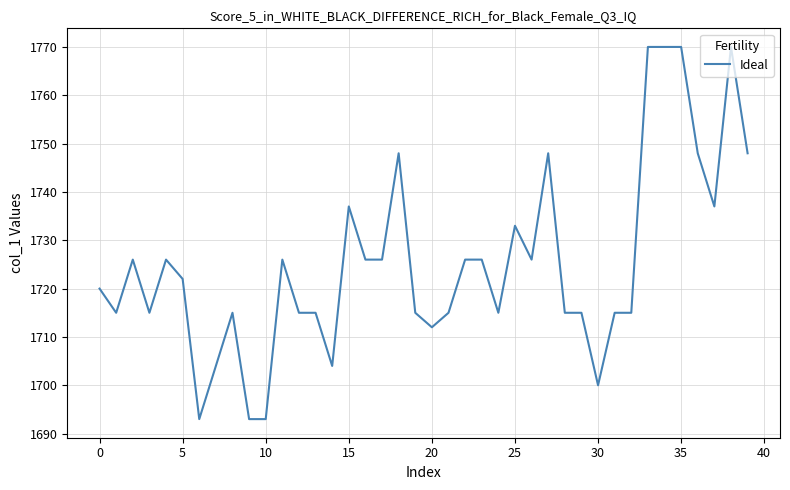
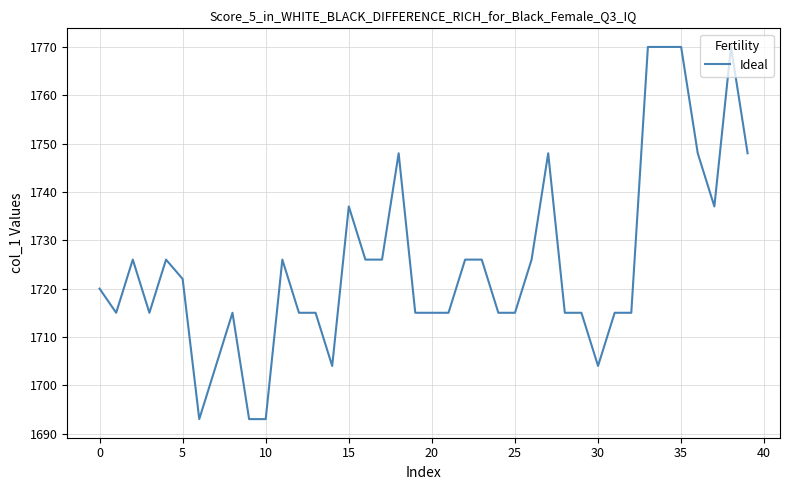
20: 1712 -> 1715
25: 1733 -> 1715
30: 1700 -> 1704
